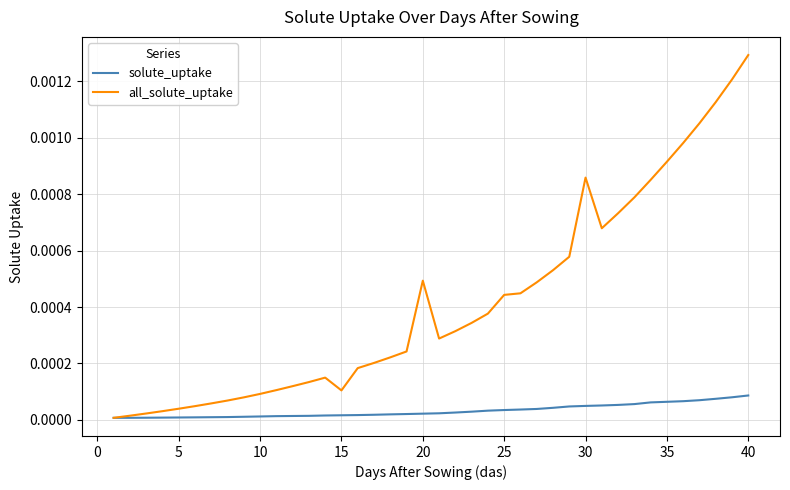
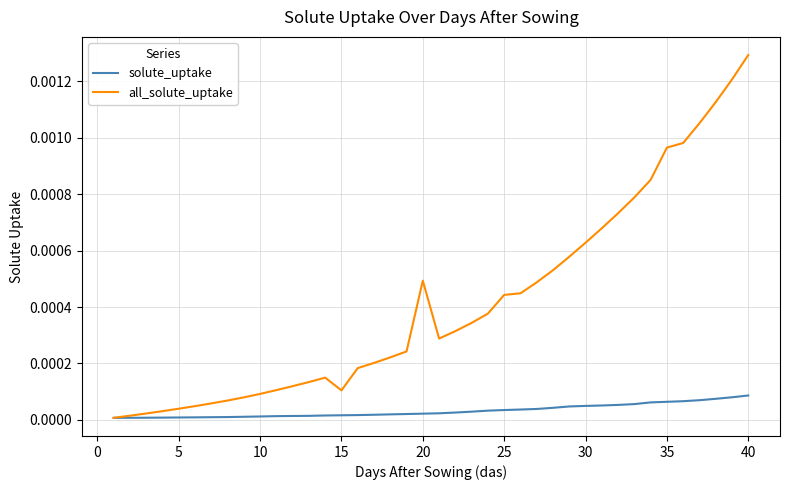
all_solute_uptake, 30: 0.00086 -> 0.00063
all_solute_uptake, 35: 0.00091 -> 0.00096
